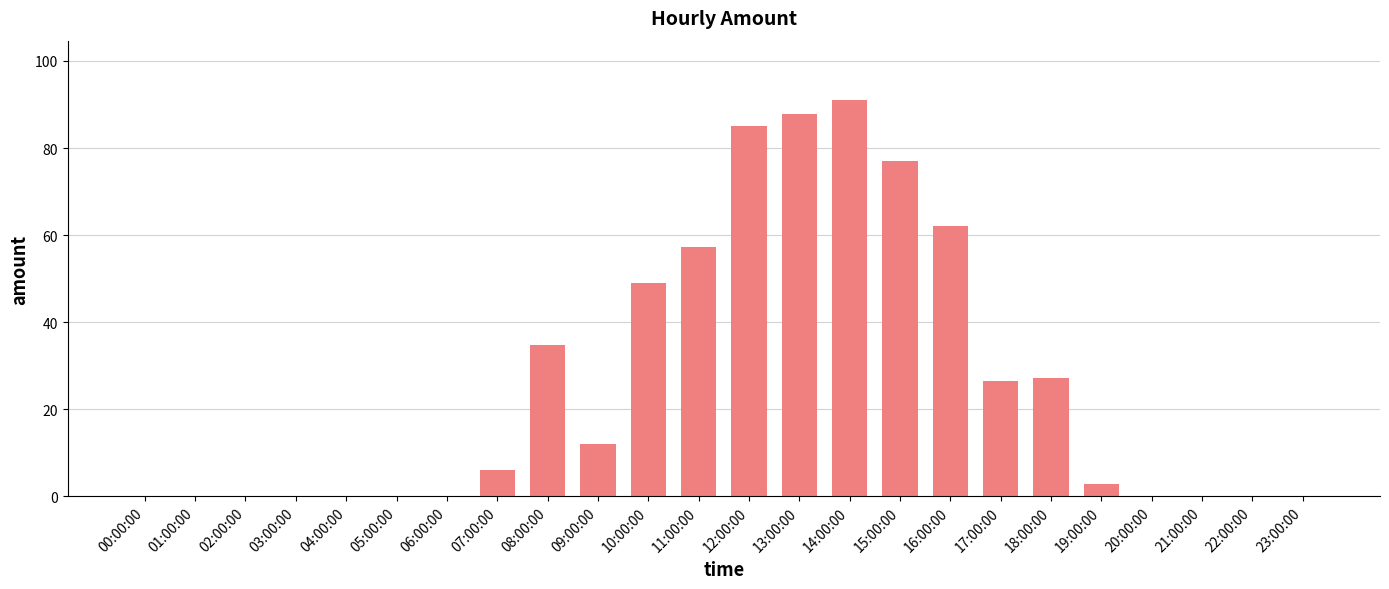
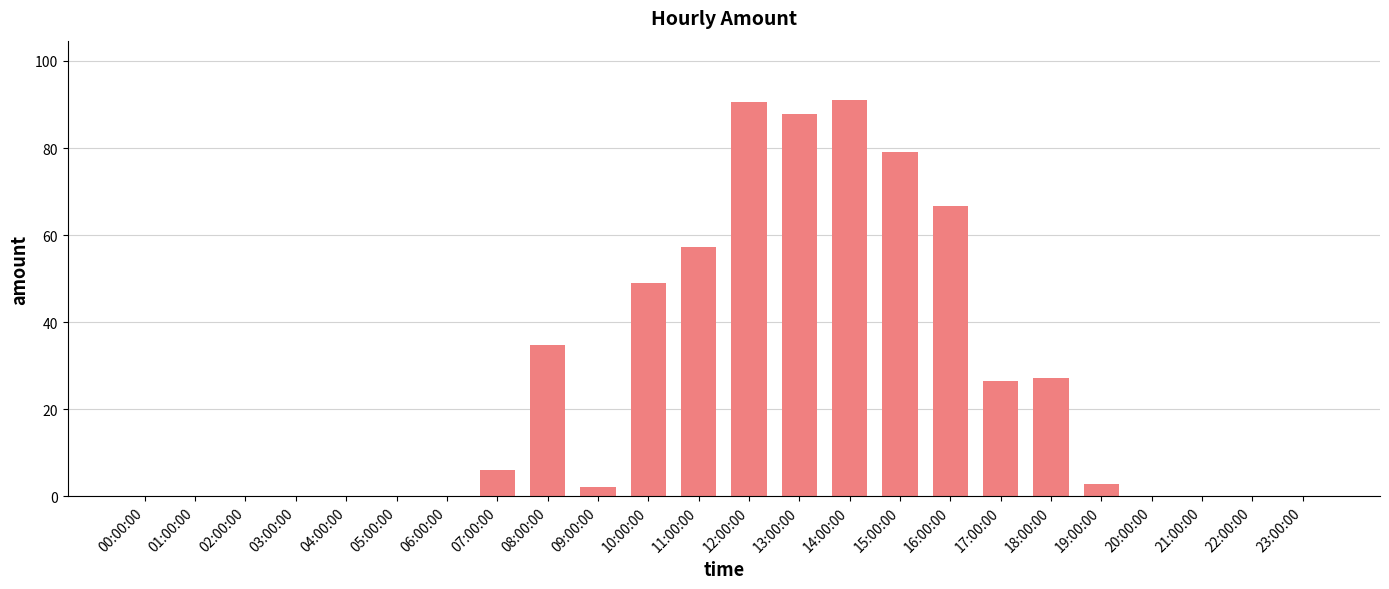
09:00:00: 12 -> 2
12:00:00: 85 -> 91
15:00:00: 77 -> 79
16:00:00: 62 -> 67
